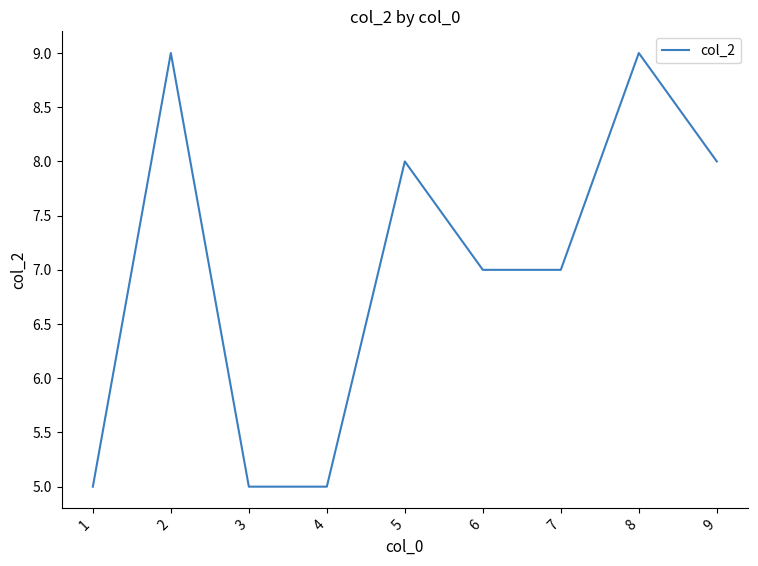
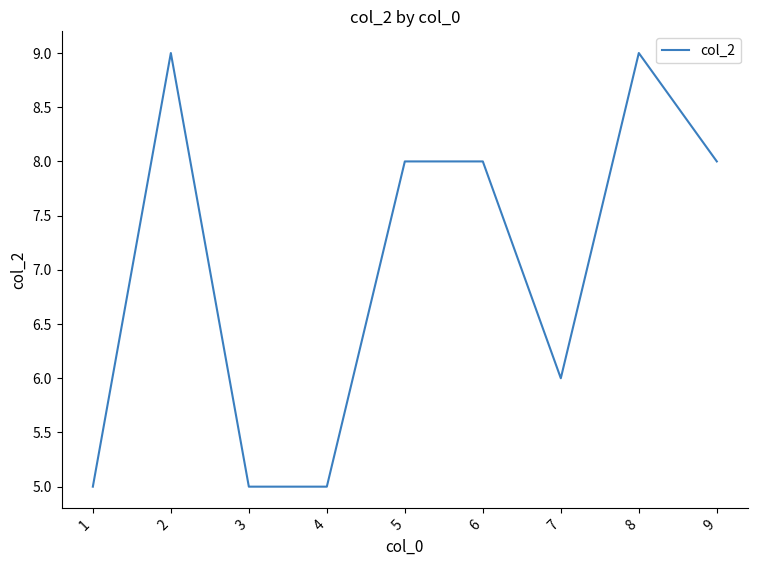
6: 7 -> 8
7: 7 -> 6
